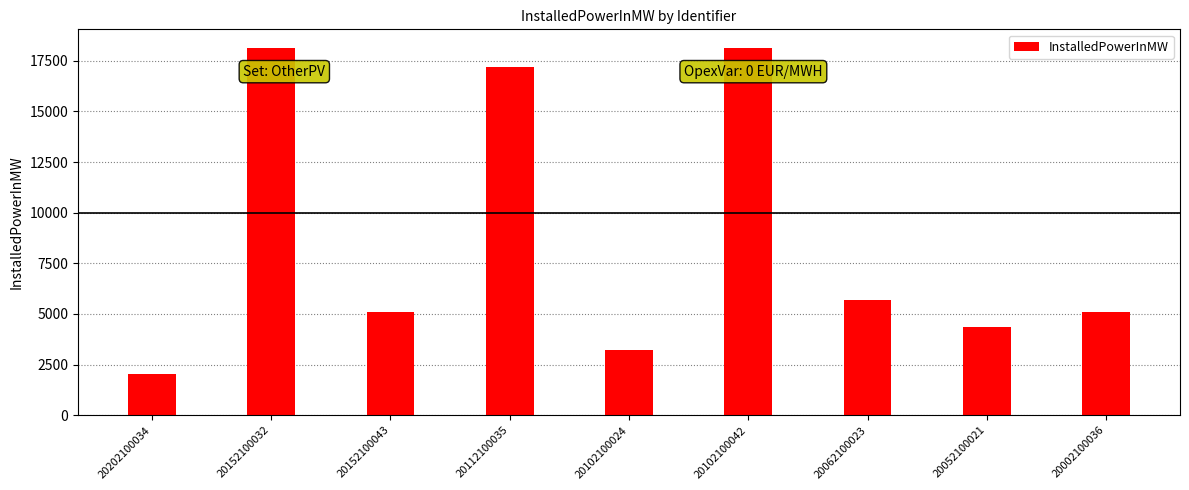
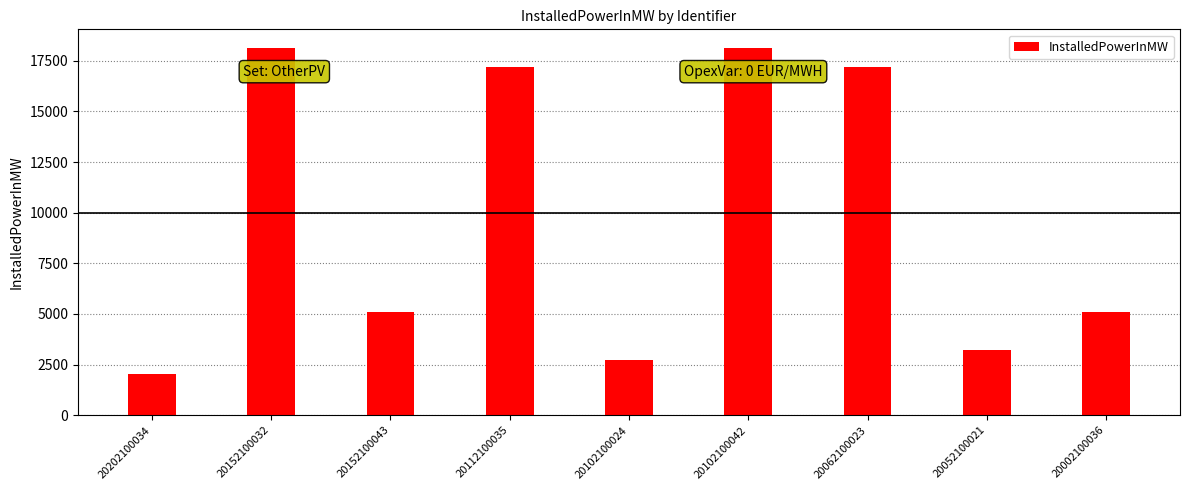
20102100024: 3200 -> 2700
20062100023: 5700 -> 17200
20052100021: 4300 -> 3200
